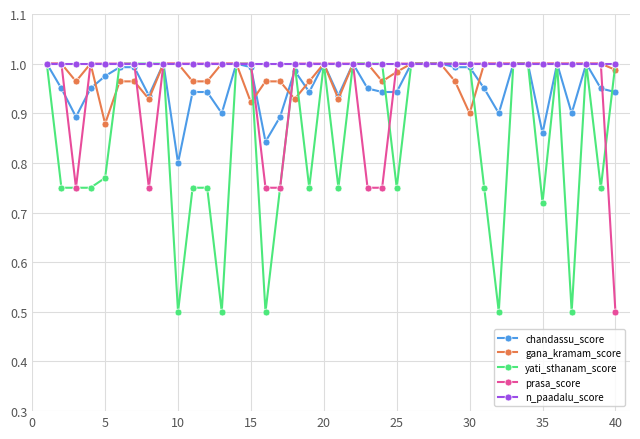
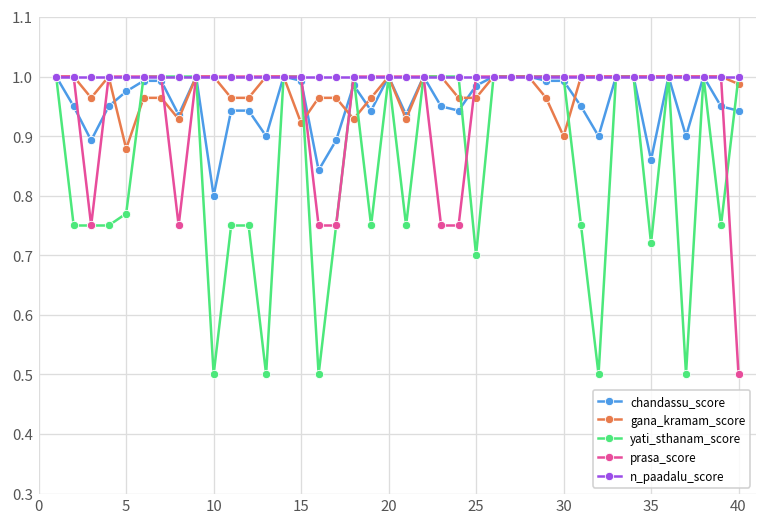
chandassu_score, 25: 0.94 -> 0.98
gana_kramam_score, 25: 0.98 -> 0.96
yati_sthanam_score, 25: 0.75 -> 0.70
